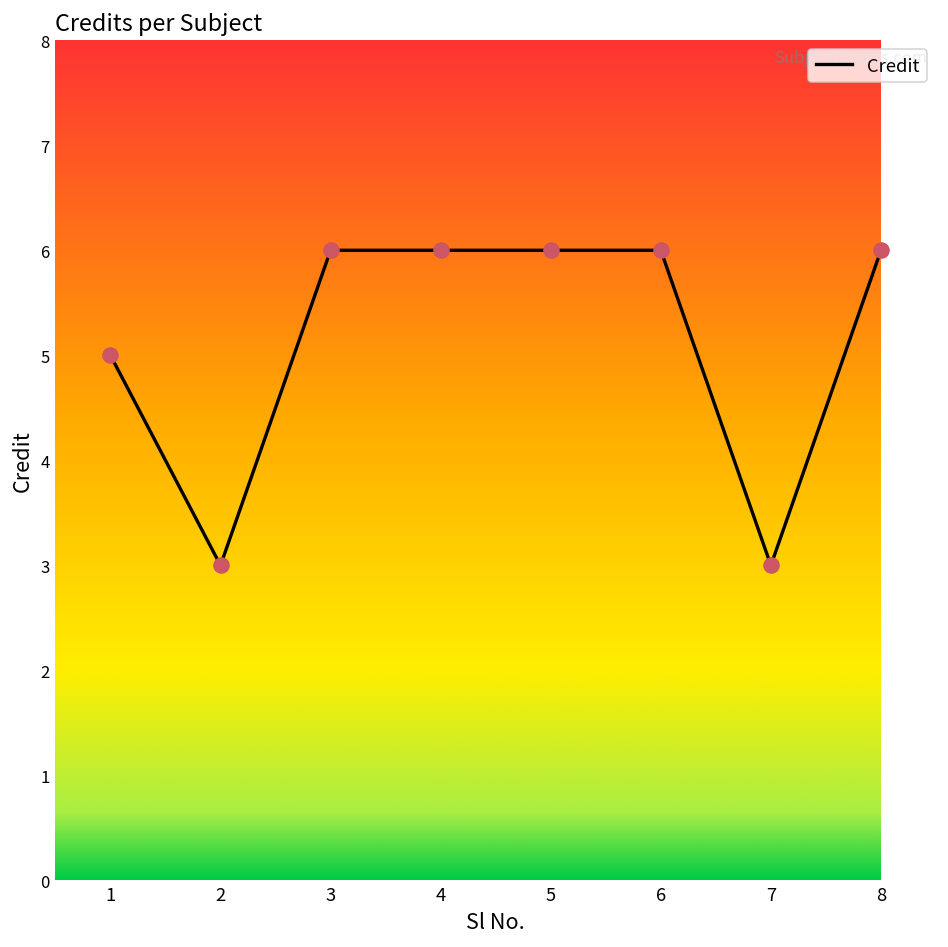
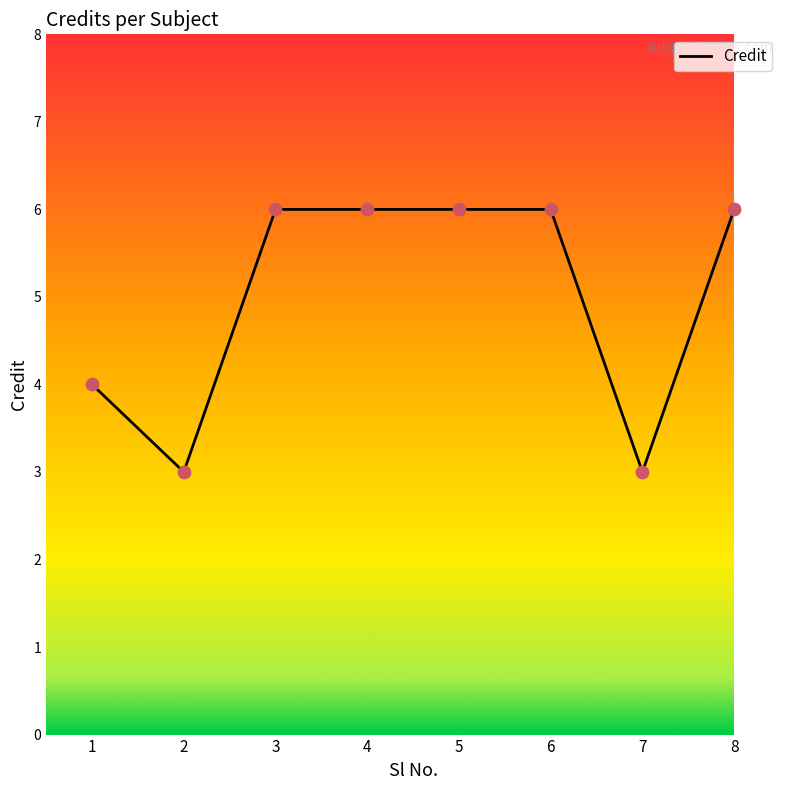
1: 5 -> 4
